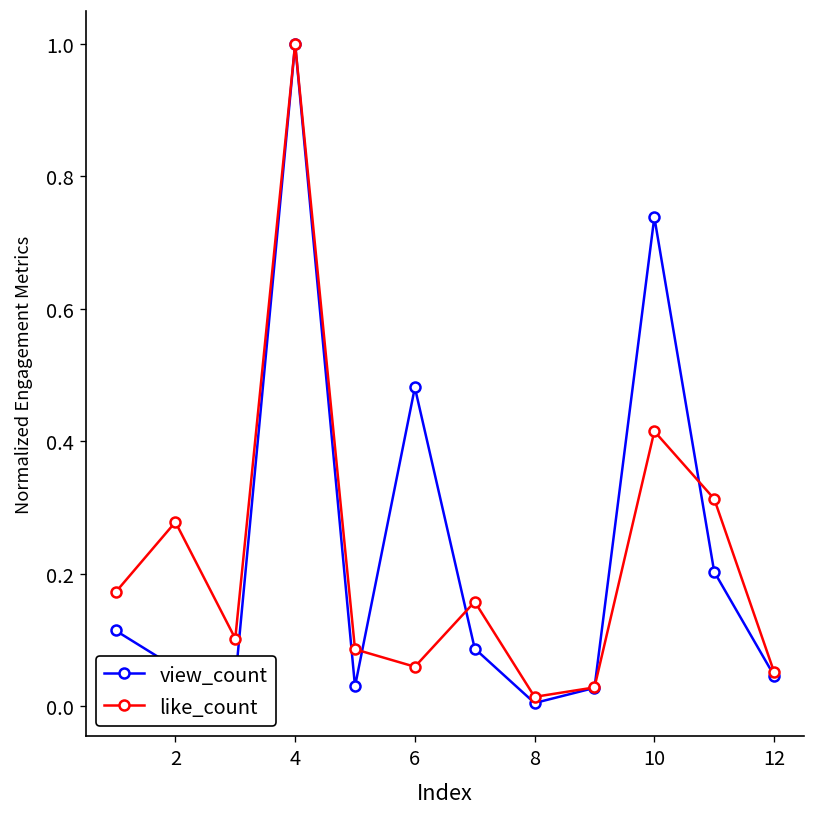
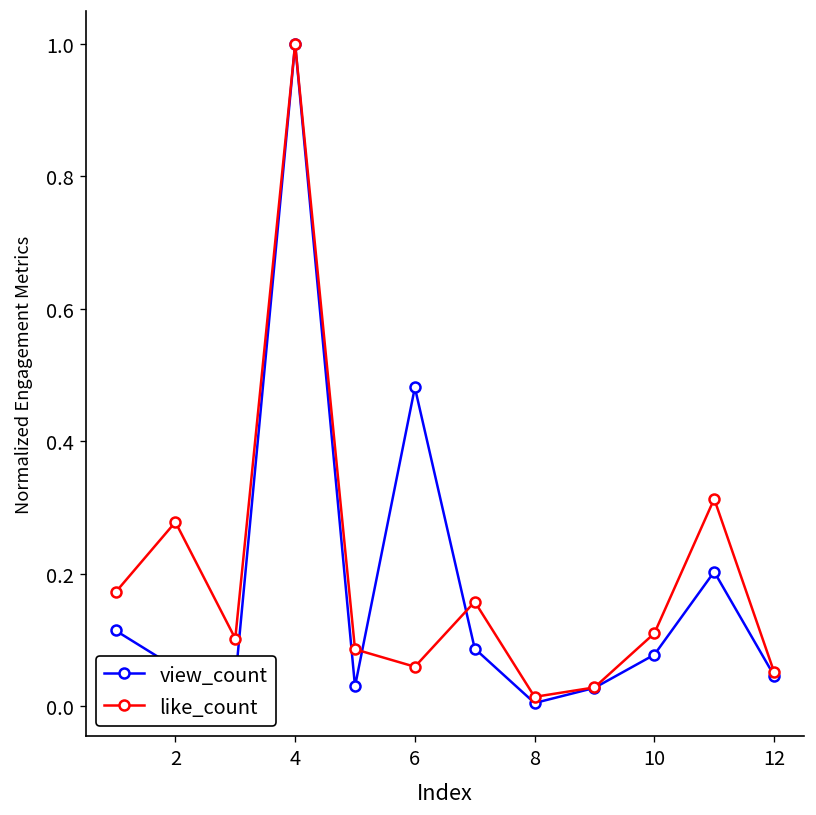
view_count, 10: 0.74 -> 0.08
like_count, 10: 0.41 -> 0.11
